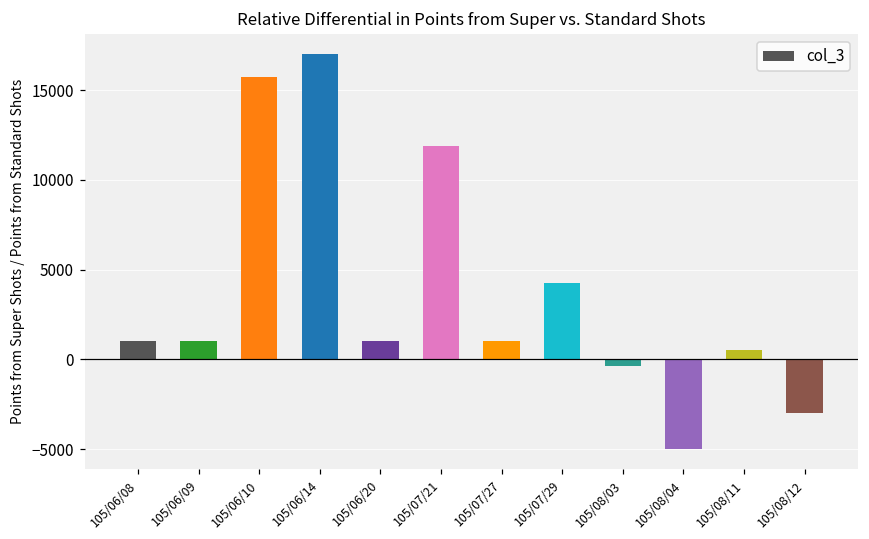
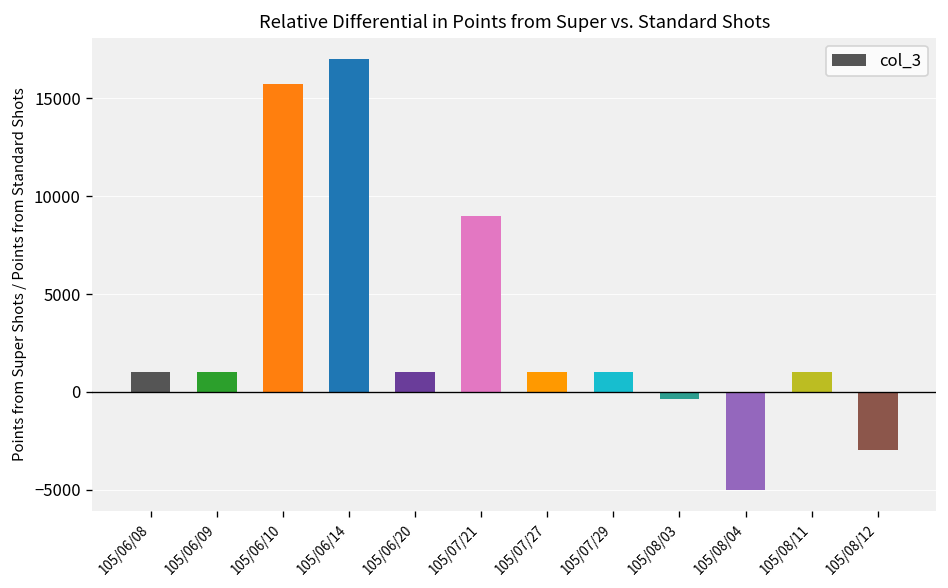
105/07/21: 11900 -> 9000
105/07/29: 4200 -> 1000
105/08/11: 500 -> 1000
